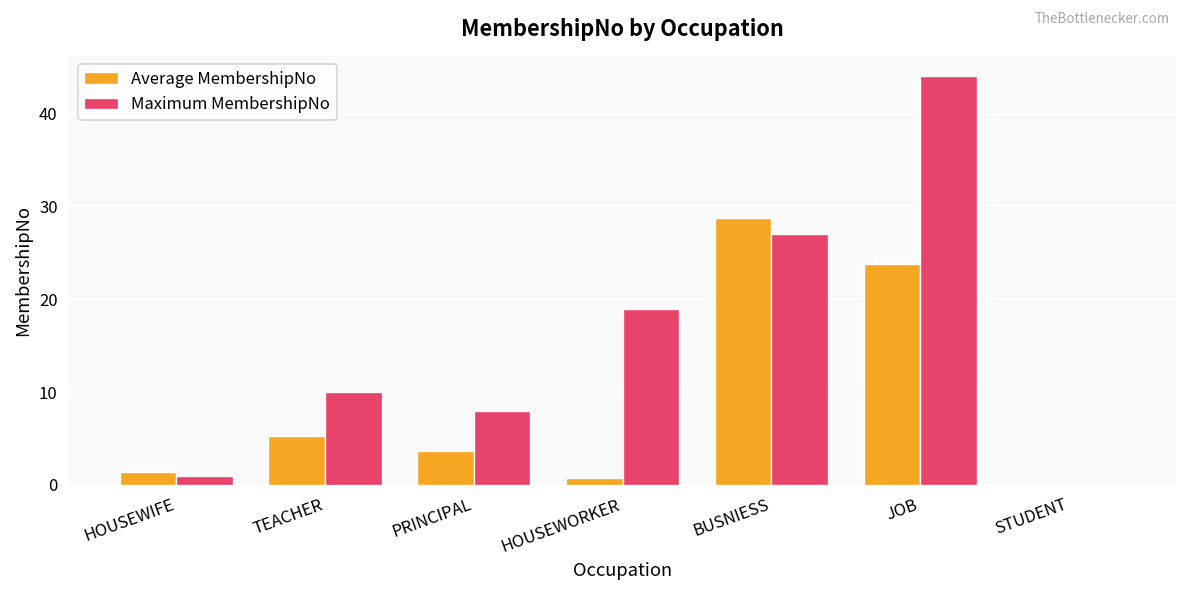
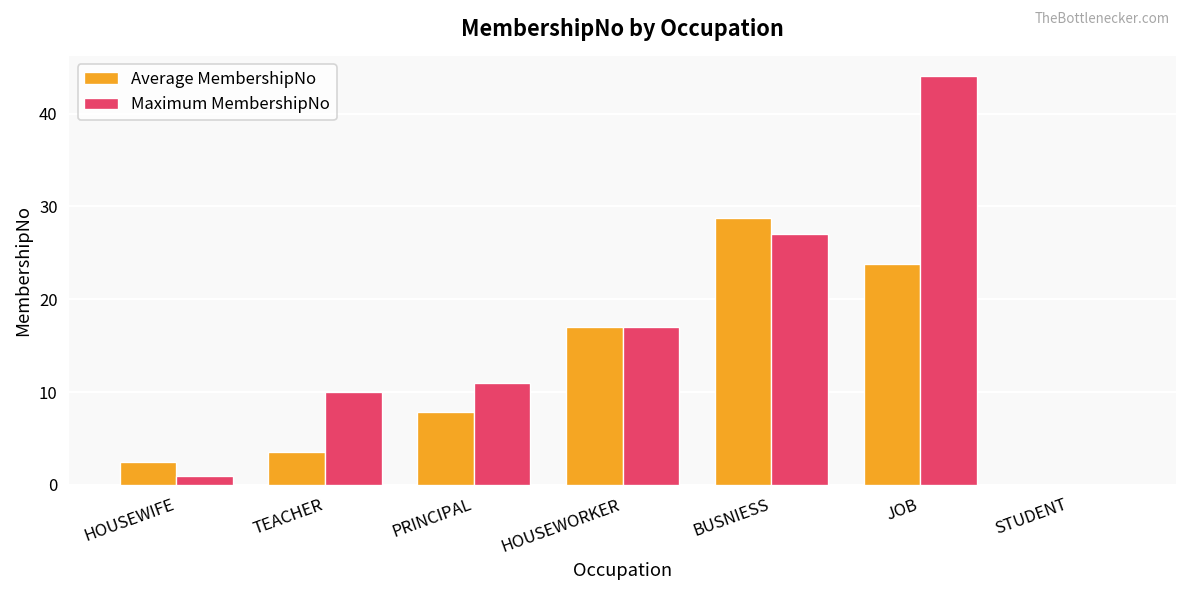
Average MembershipNo, HOUSEWIFE: 1 -> 3
Average MembershipNo, TEACHER: 5 -> 4
Average MembershipNo, PRINCIPAL: 4 -> 8
Maximum MembershipNo, PRINCIPAL: 8 -> 11
Average MembershipNo, HOUSEWORKER: 1 -> 17
Maximum MembershipNo, HOUSEWORKER: 19 -> 17
